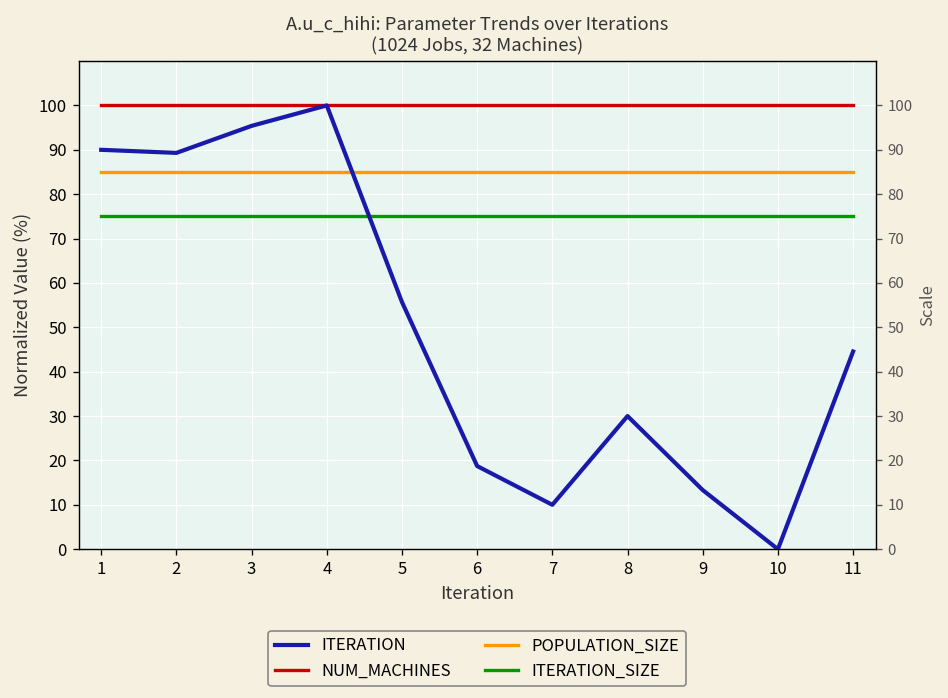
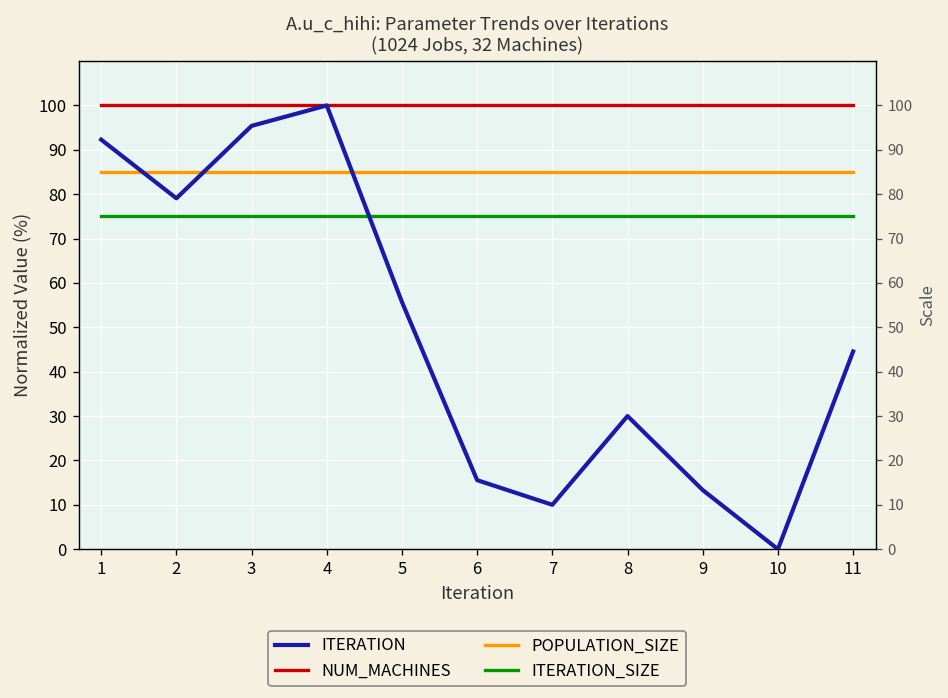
ITERATION, 1: 90 -> 92
ITERATION, 2: 89 -> 79
ITERATION, 6: 19 -> 16
